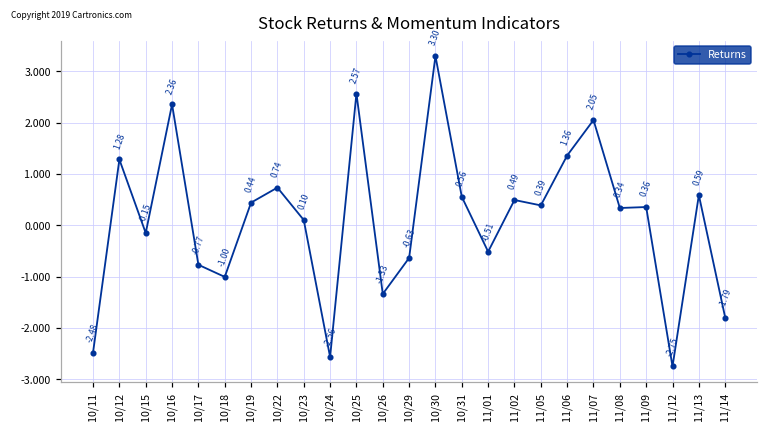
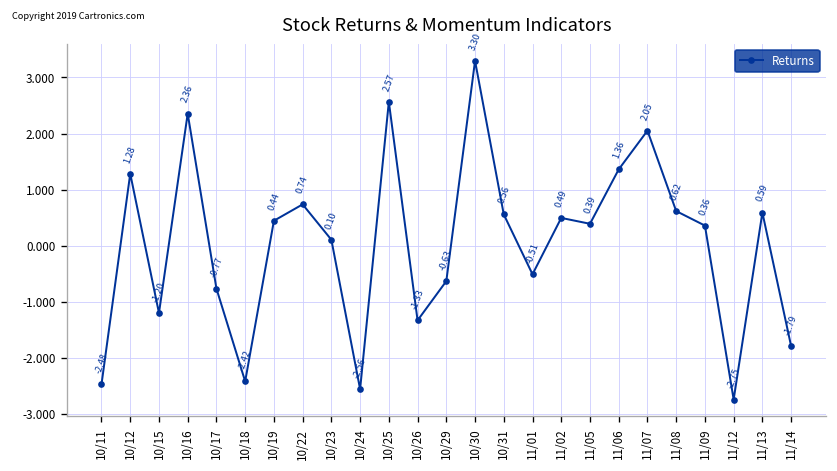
10/15: -0.15 -> -1.20
10/18: -1.00 -> -2.42
11/08: 0.34 -> 0.62
